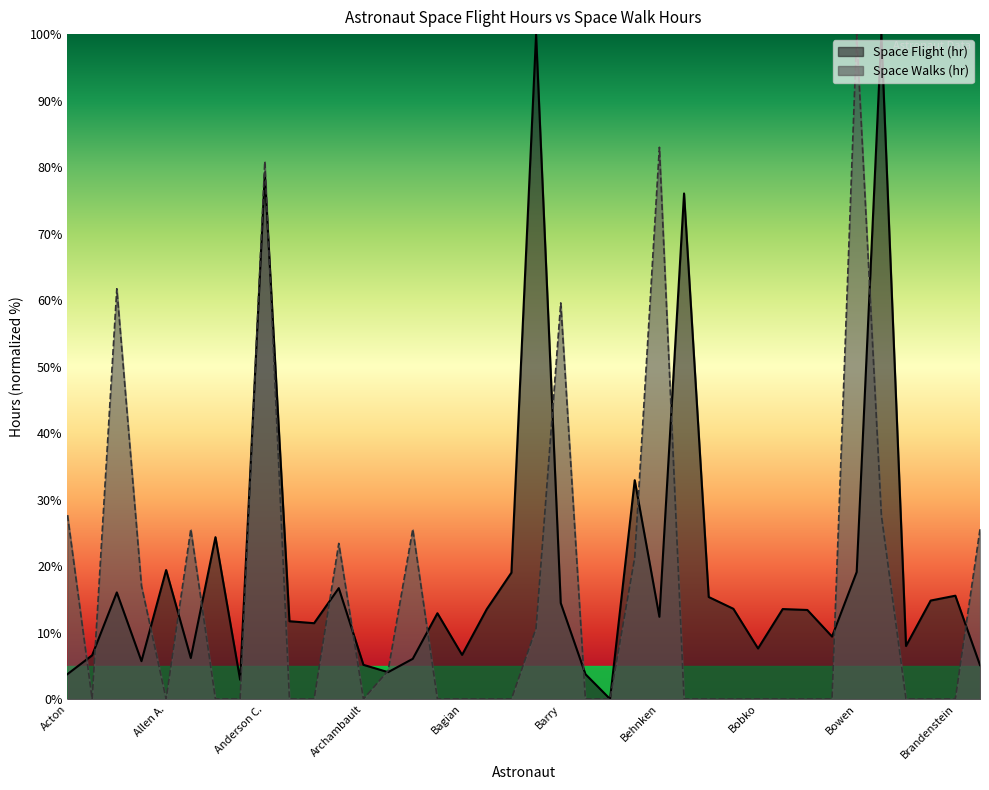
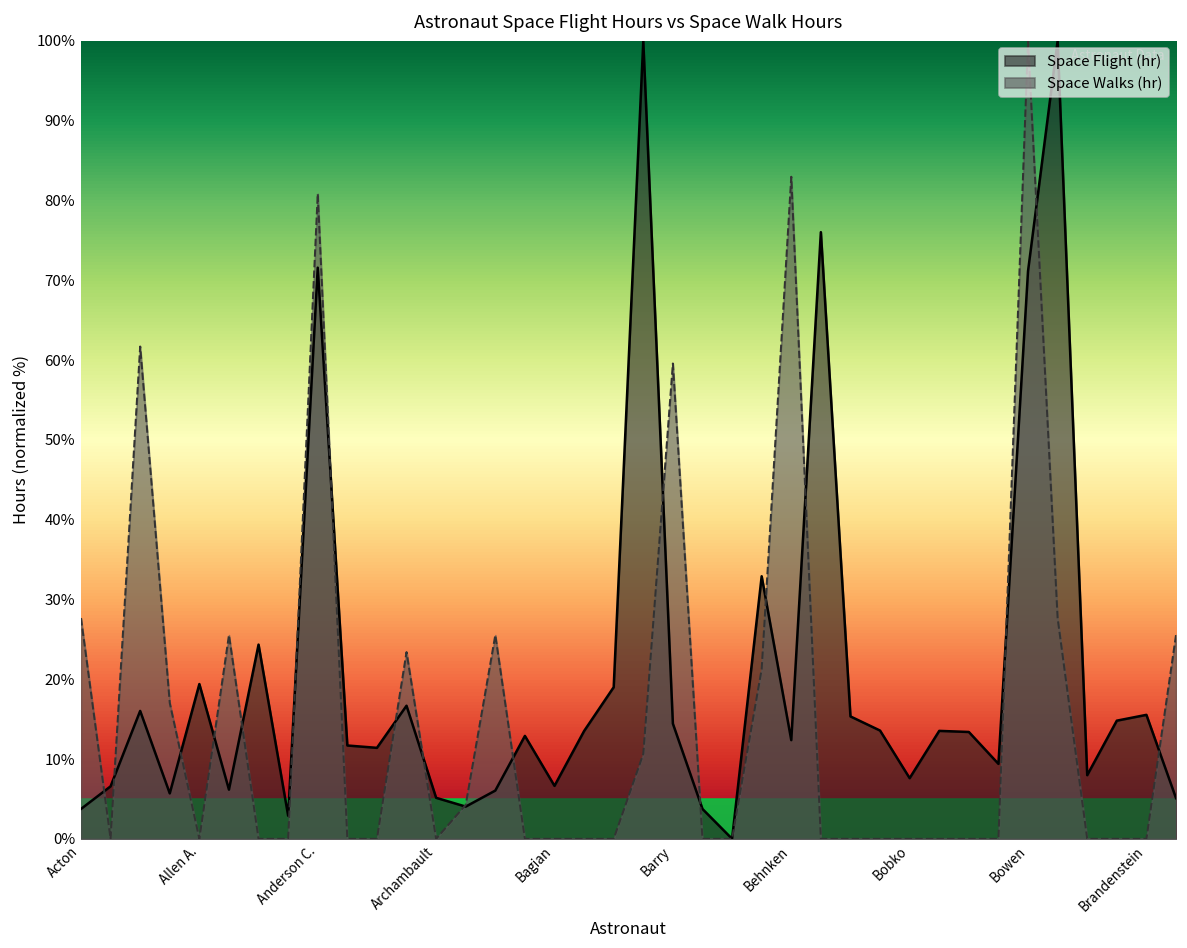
Space Flight (hr), Anderson C.: 79% -> 72%
Space Flight (hr), Bowen: 19% -> 71%
